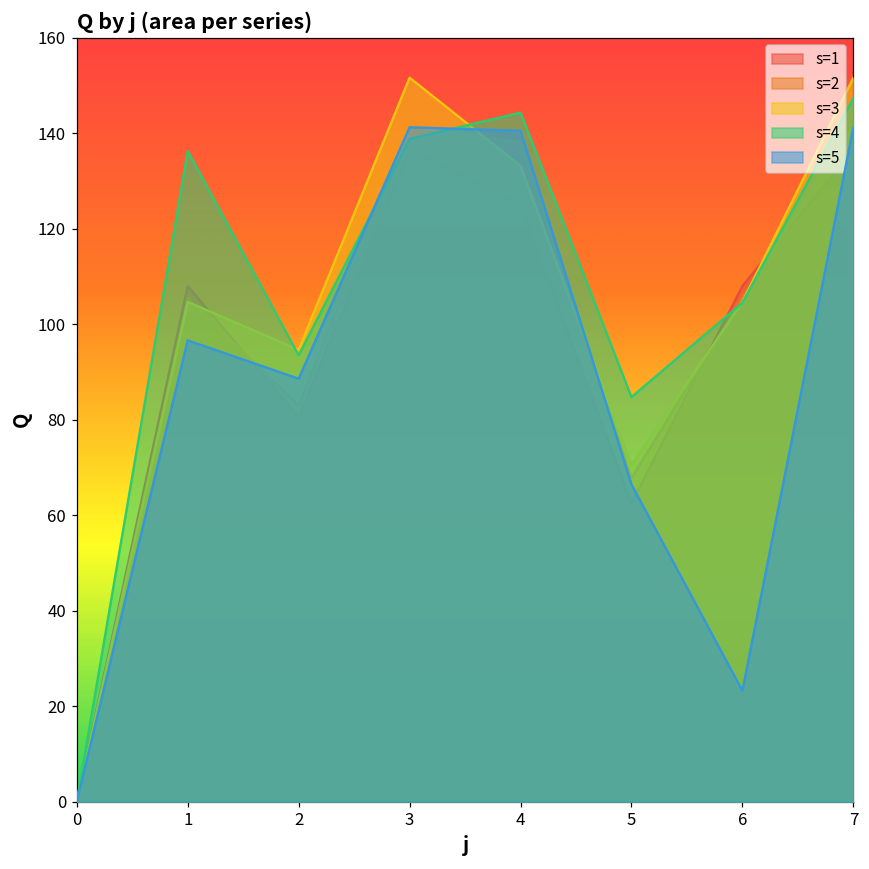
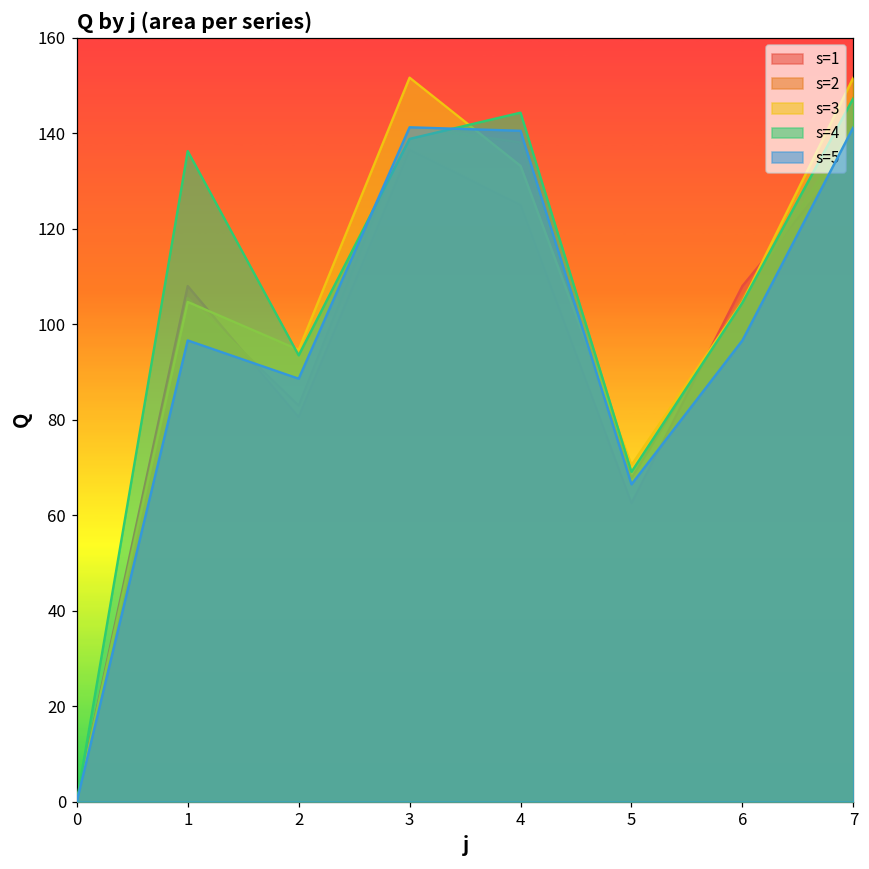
s=4, 5: 85 -> 69
s=5, 6: 23 -> 97
